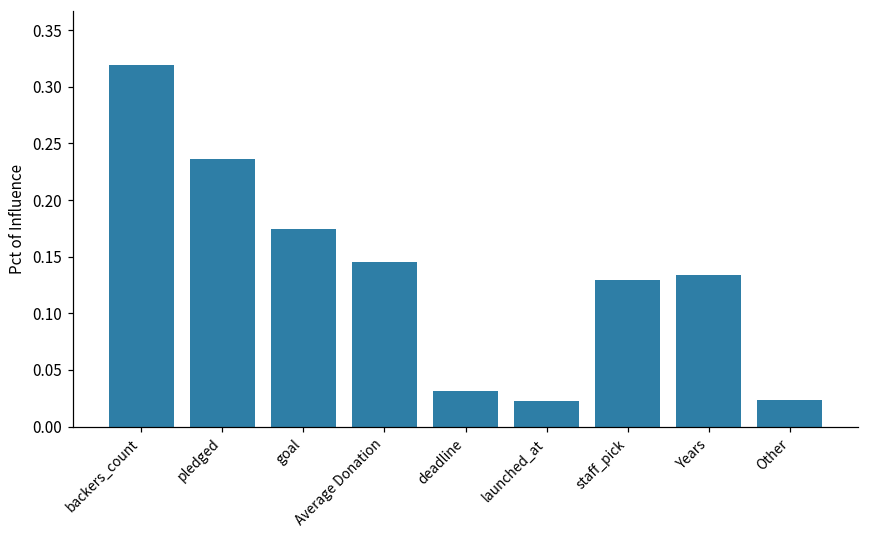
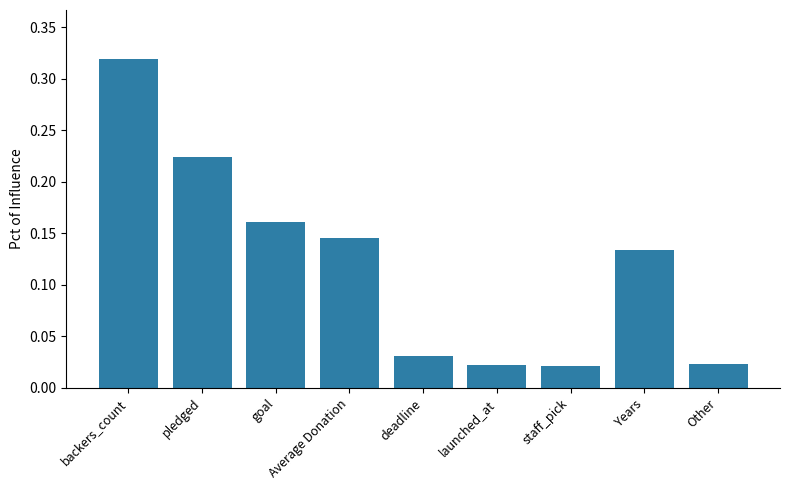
pledged: 0.236 -> 0.225
goal: 0.174 -> 0.161
staff_pick: 0.129 -> 0.021
